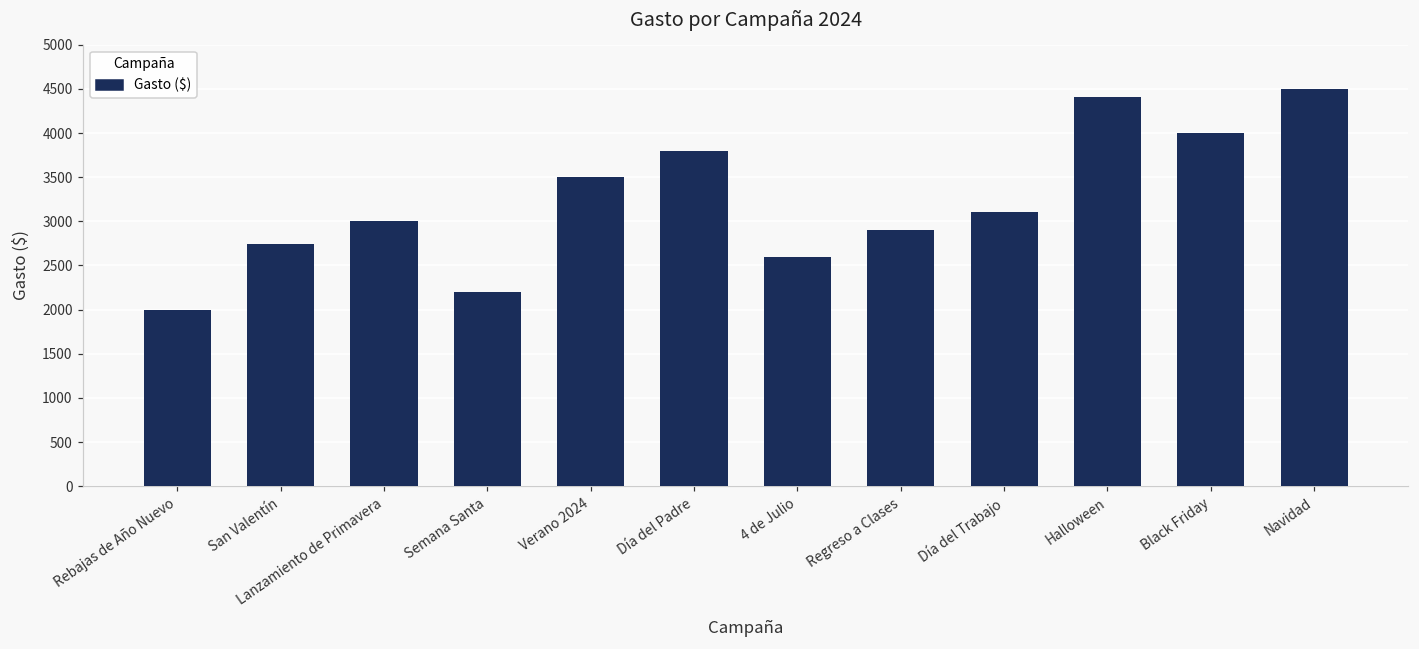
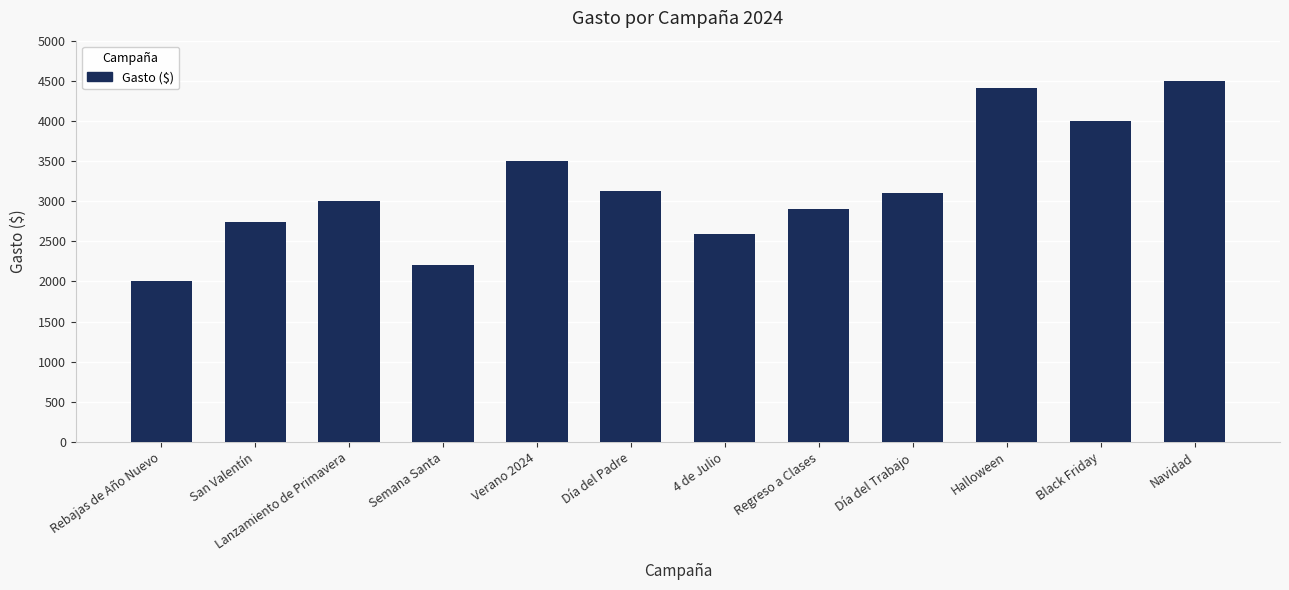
Día del Padre: 3800 -> 3100
